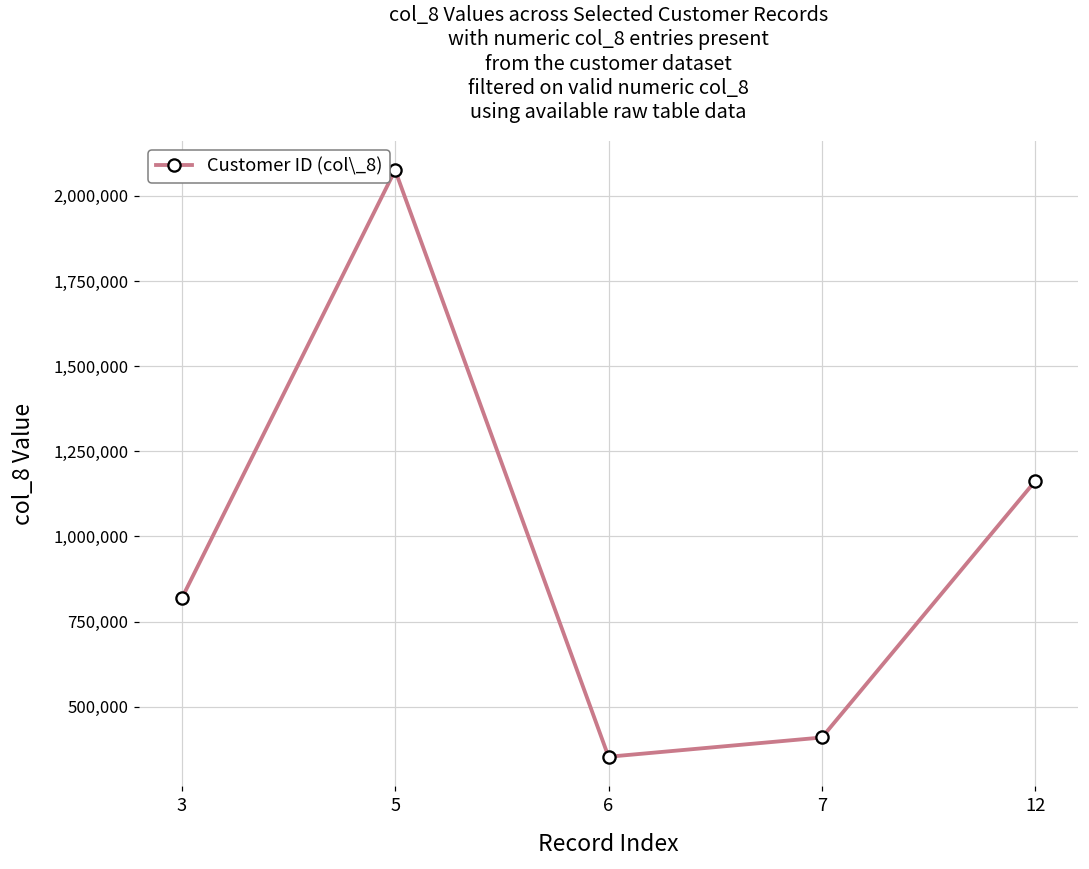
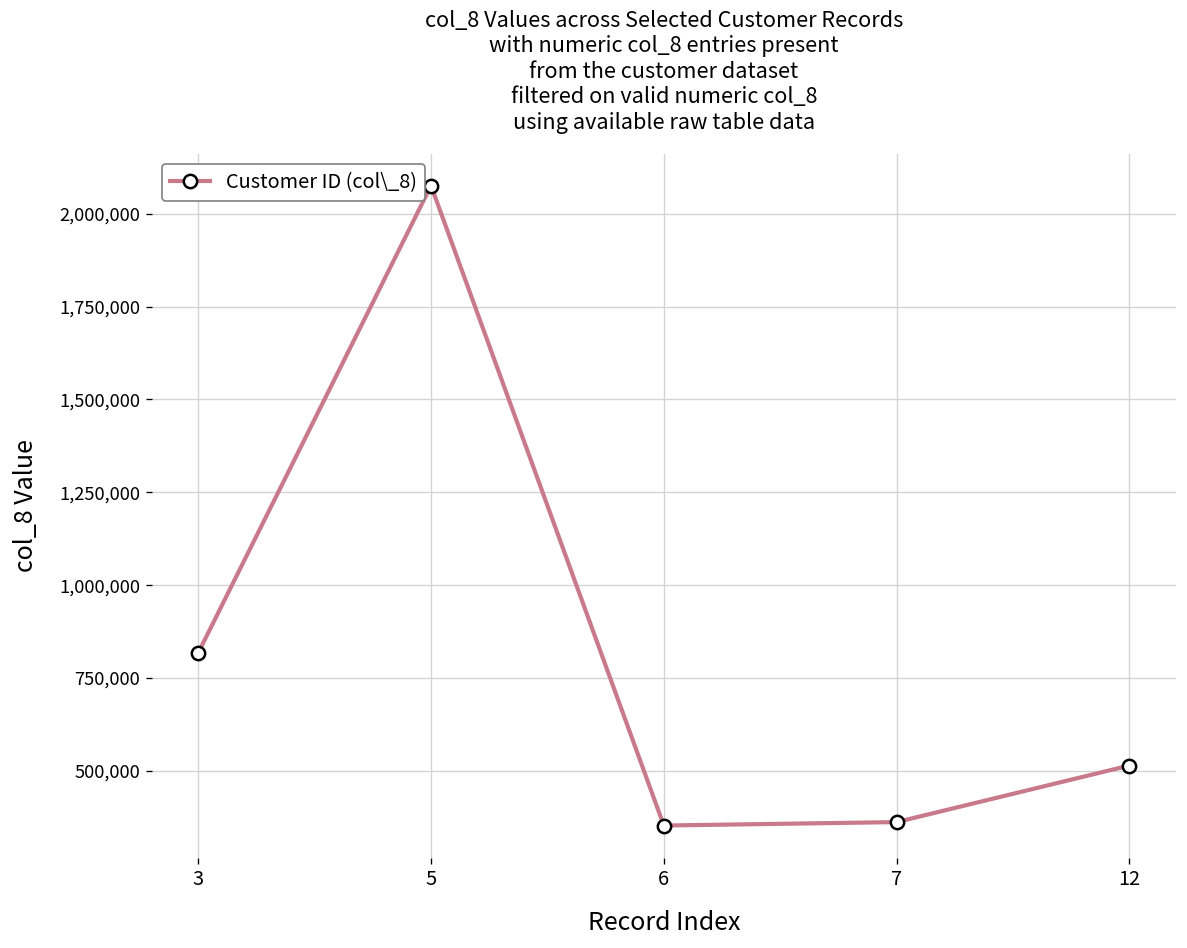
7: 410,000 -> 360,000
12: 1,160,000 -> 510,000
